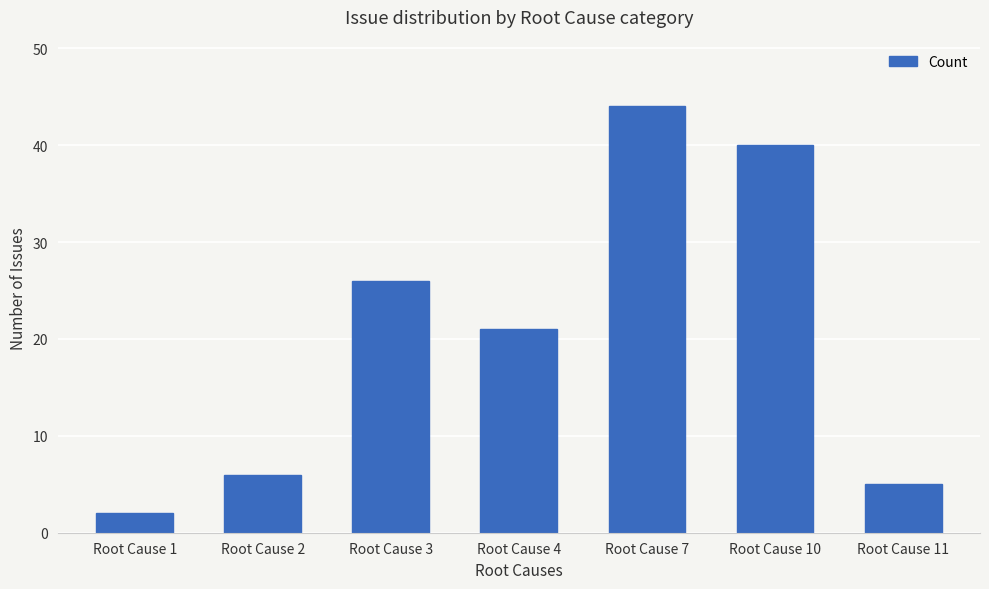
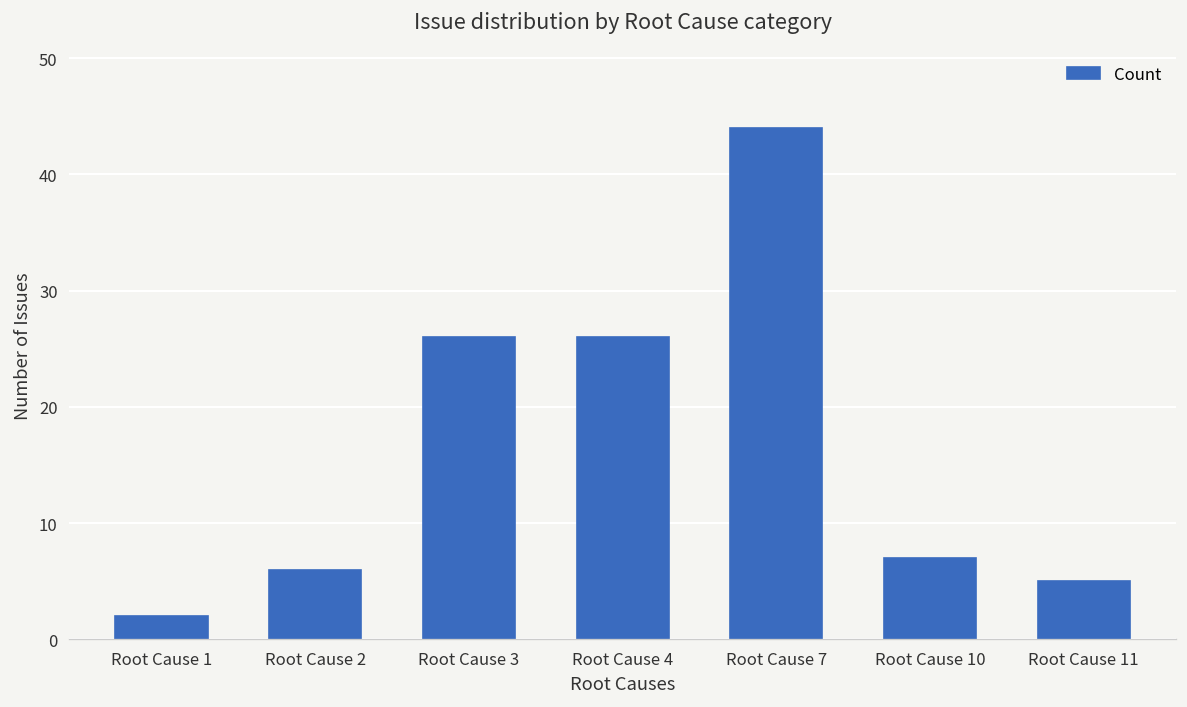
Root Cause 4: 21 -> 26
Root Cause 10: 40 -> 7
